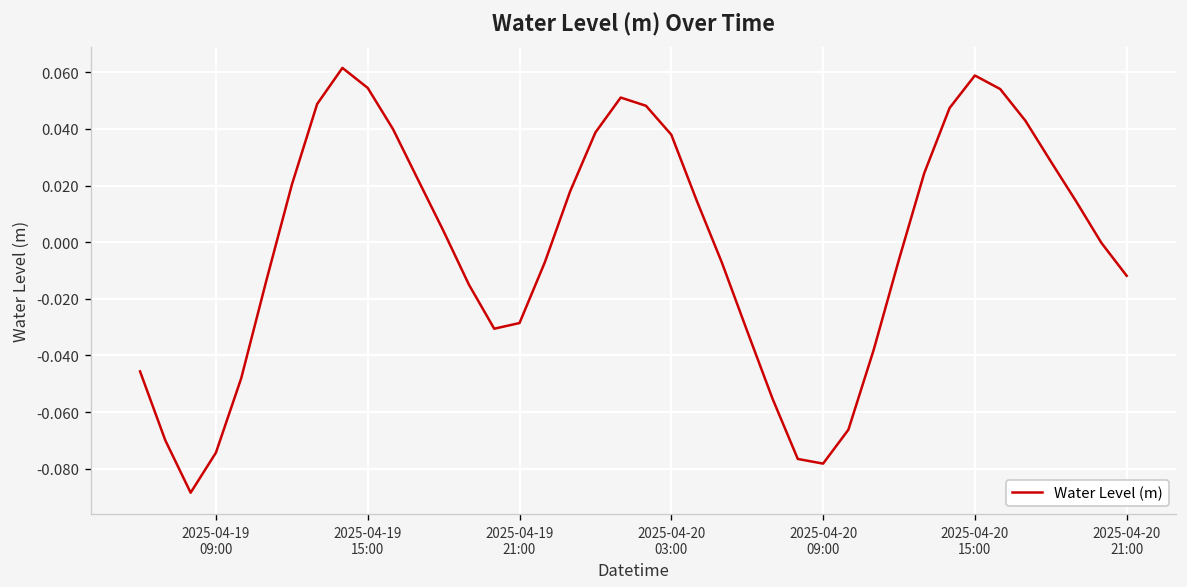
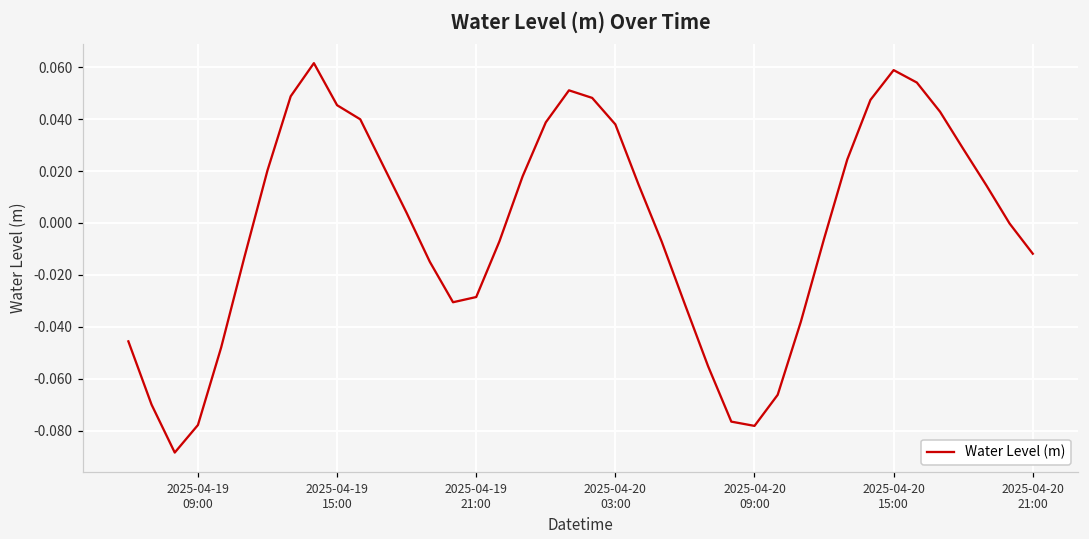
2025-04-19 09:00: -0.074 -> -0.078
2025-04-19 15:00: 0.055 -> 0.045
